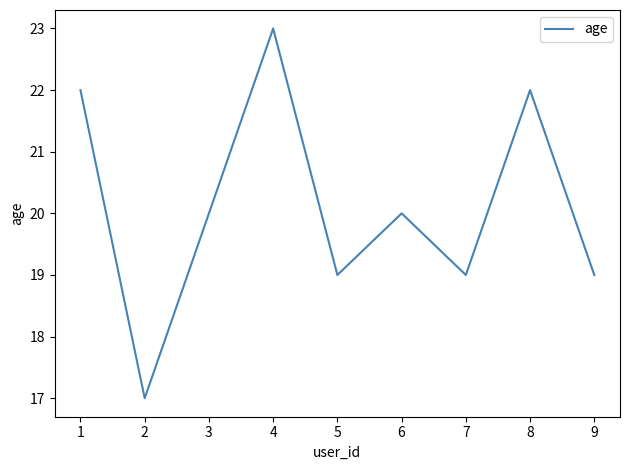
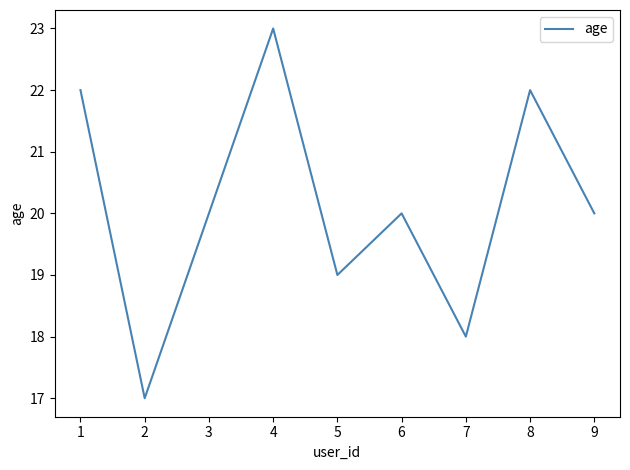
7: 19 -> 18
9: 19 -> 20
